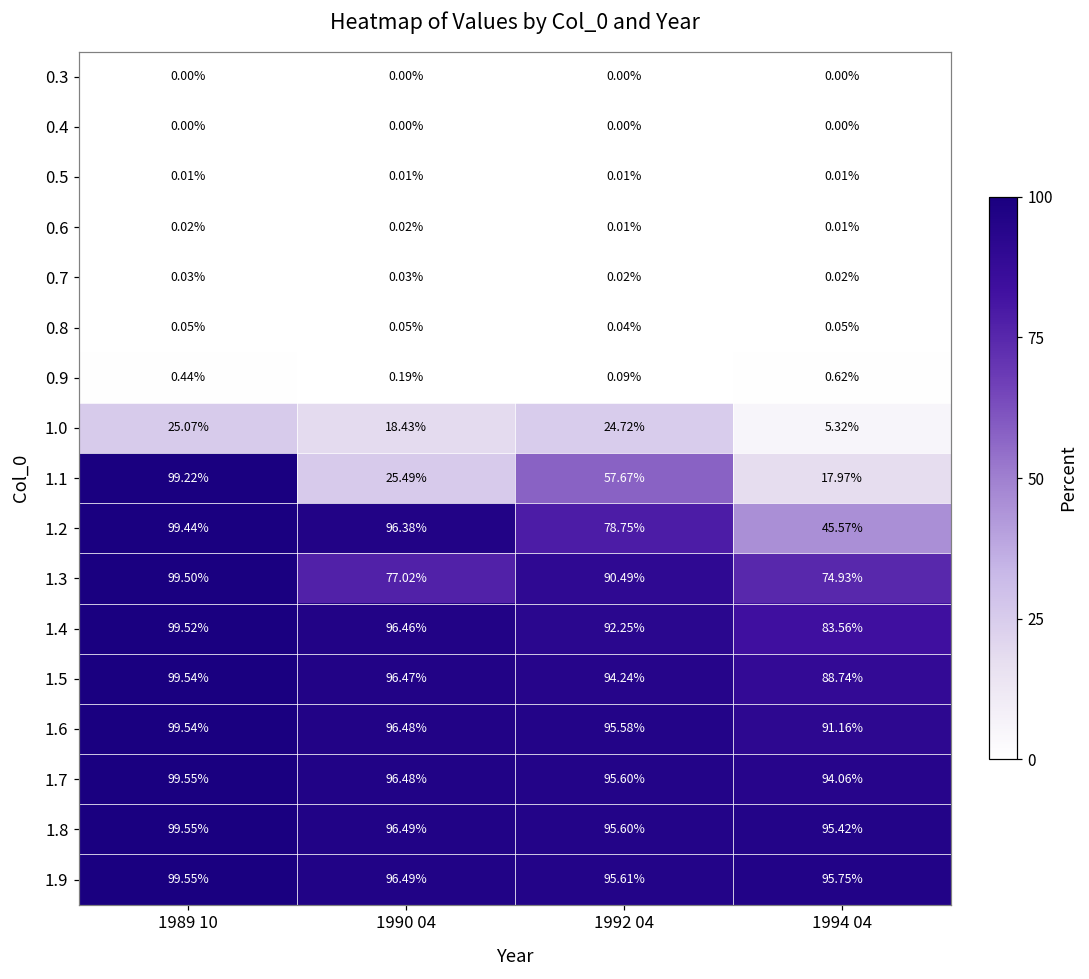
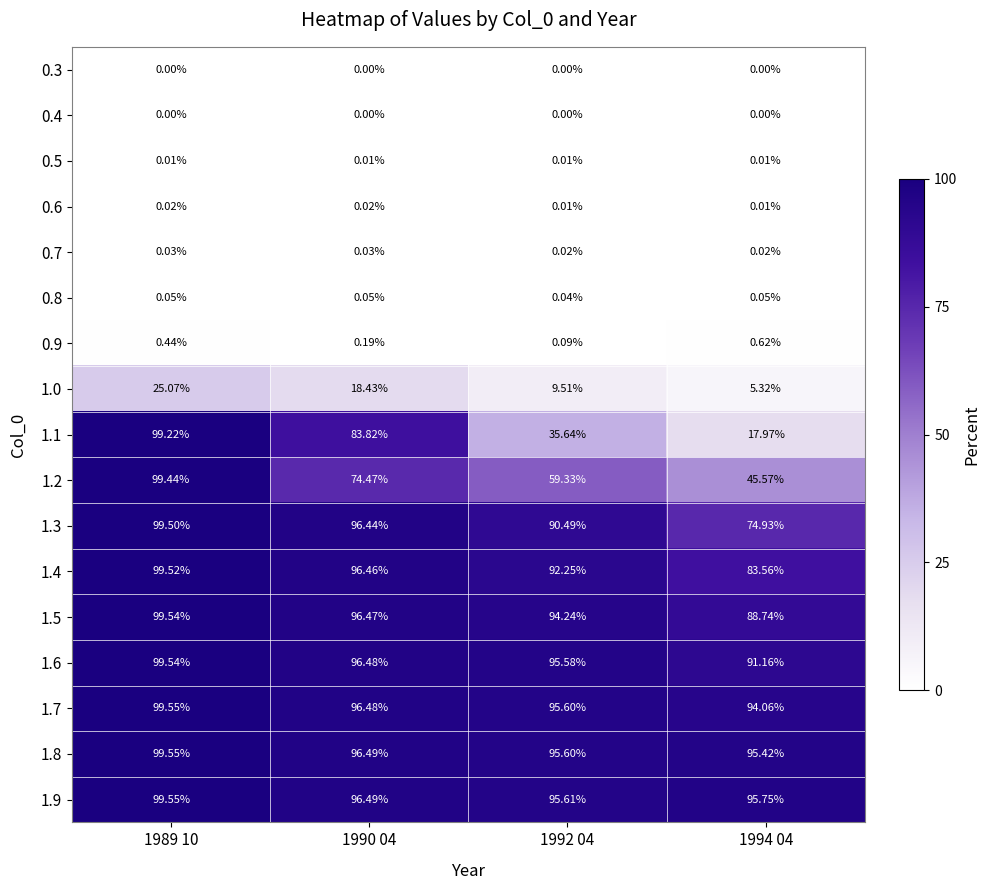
1.0, 1992 04: 24.72% -> 9.51%
1.1, 1990 04: 25.49% -> 83.82%
1.1, 1992 04: 57.67% -> 35.64%
1.2, 1990 04: 96.38% -> 74.47%
1.2, 1992 04: 78.75% -> 59.33%
1.3, 1990 04: 77.02% -> 96.44%
